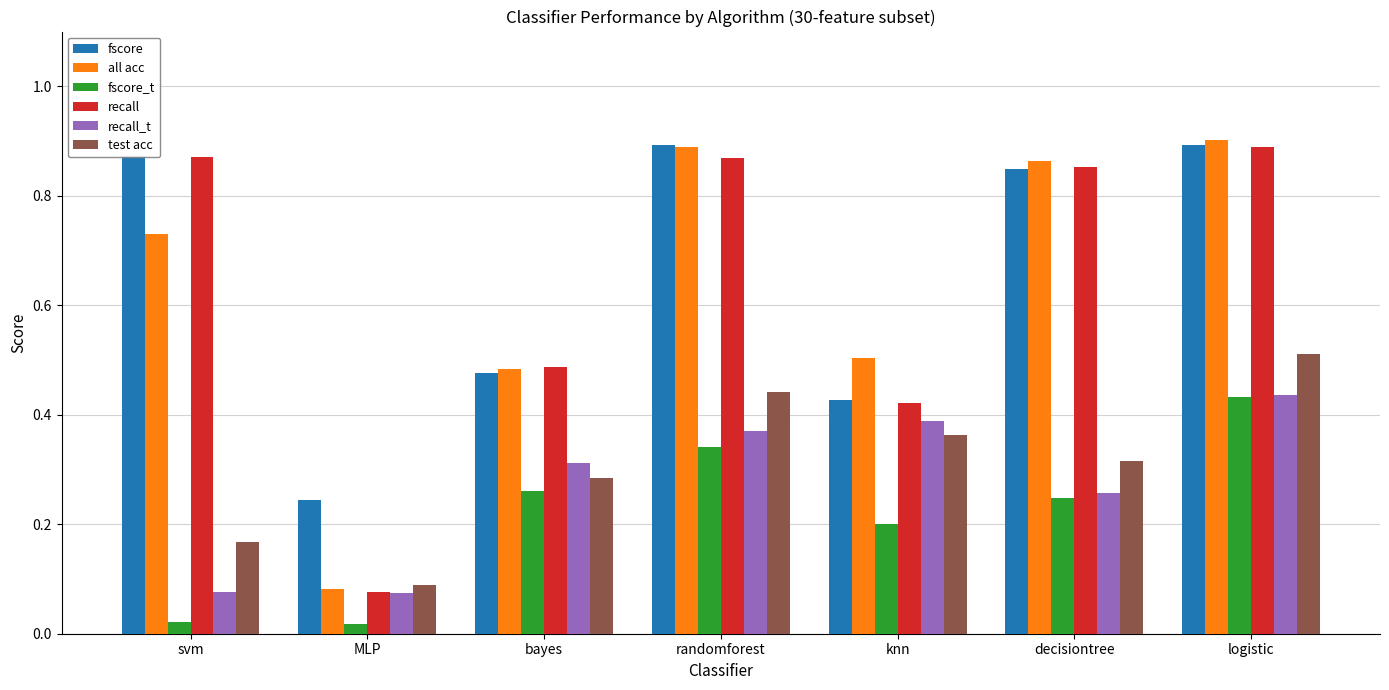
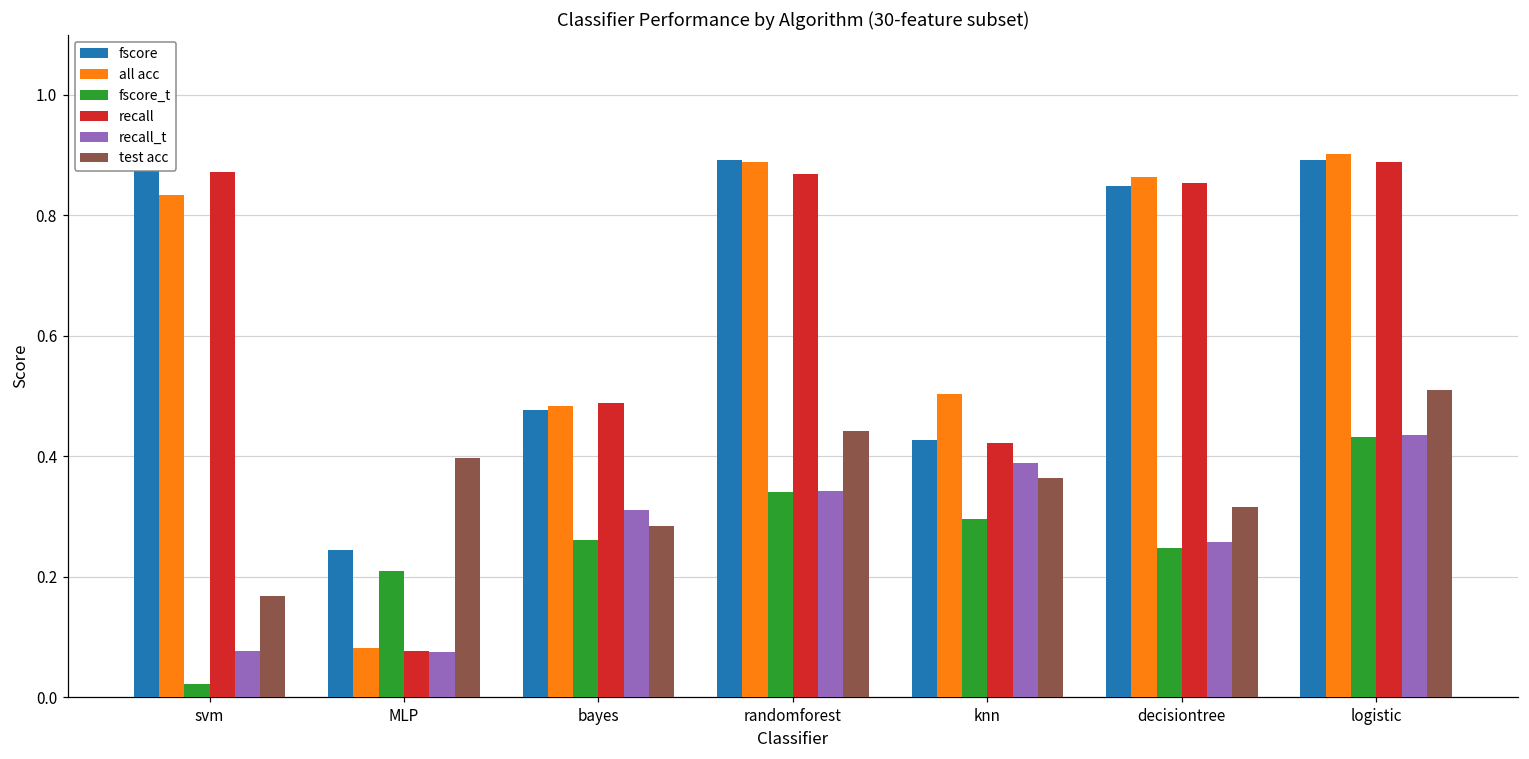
all acc, svm: 0.73 -> 0.83
fscore_t, MLP: 0.02 -> 0.21
test acc, MLP: 0.09 -> 0.40
recall_t, randomforest: 0.37 -> 0.34
fscore_t, knn: 0.20 -> 0.30
